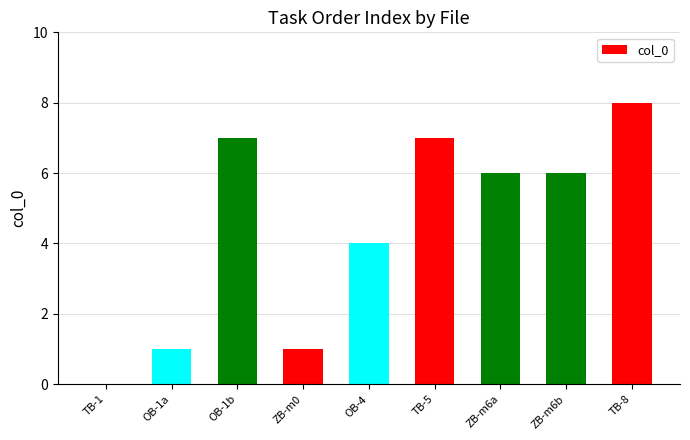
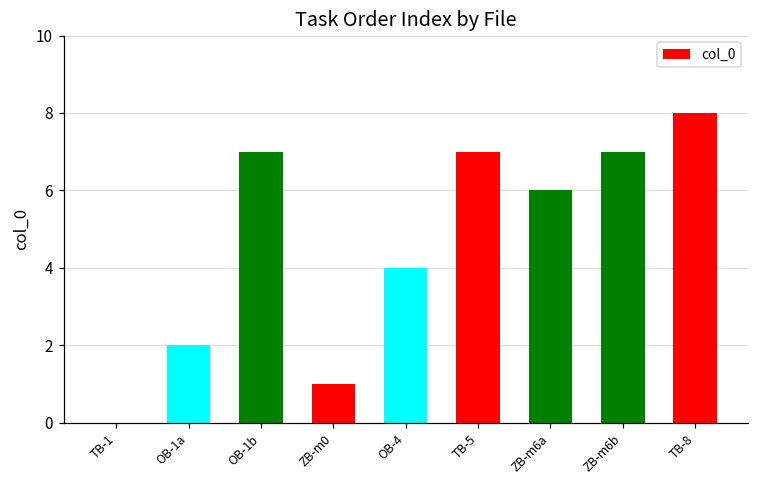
OB-1a: 1 -> 2
ZB-m6b: 6 -> 7
